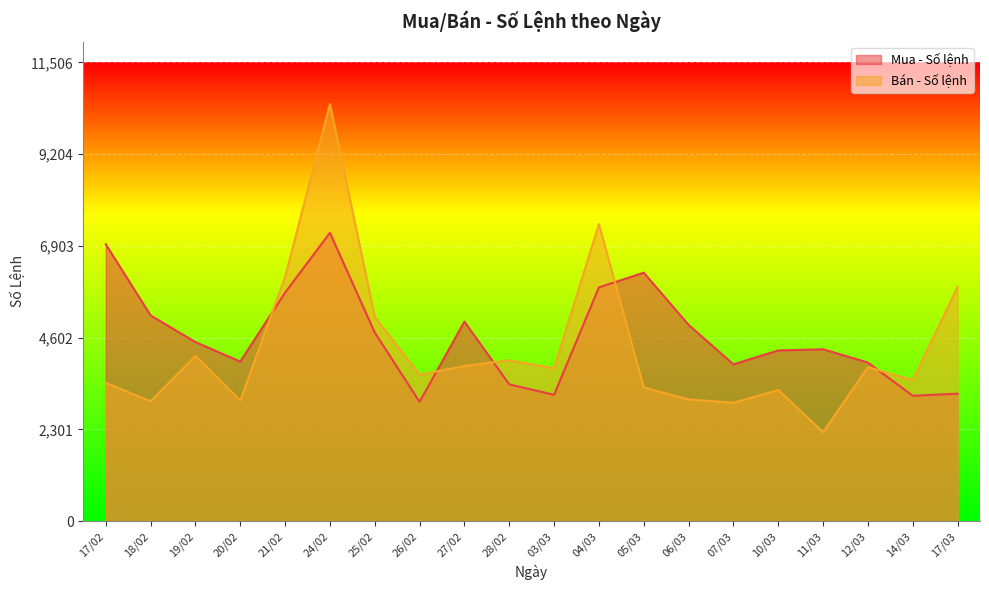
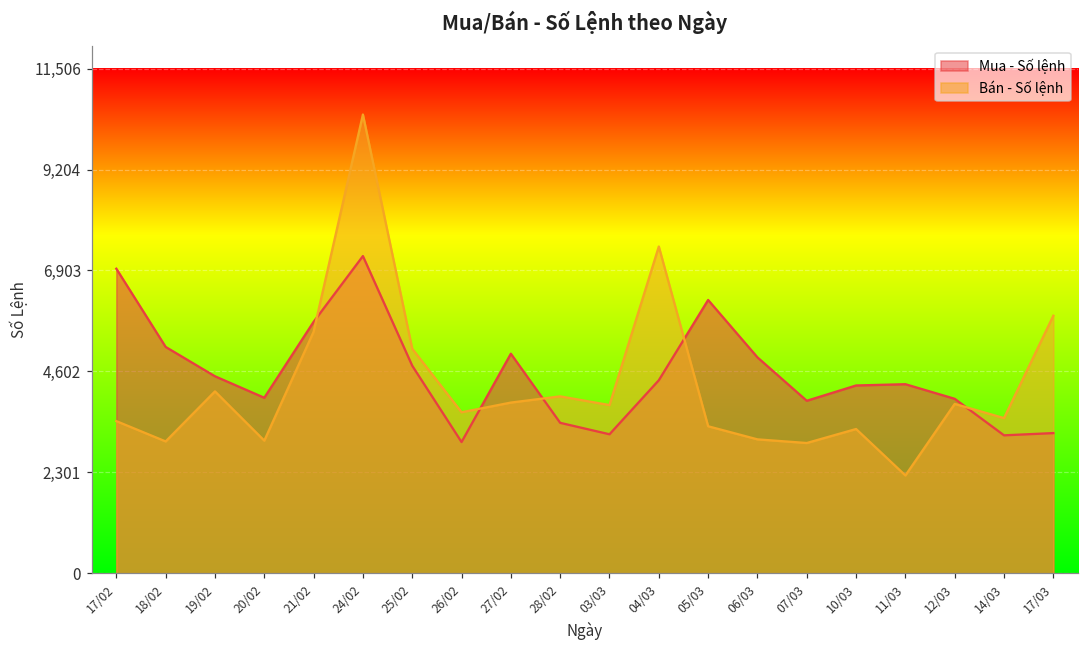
Bán - Số lệnh, 21/02: 6,100 -> 5,500
Mua - Số lệnh, 04/03: 5,900 -> 4,400
